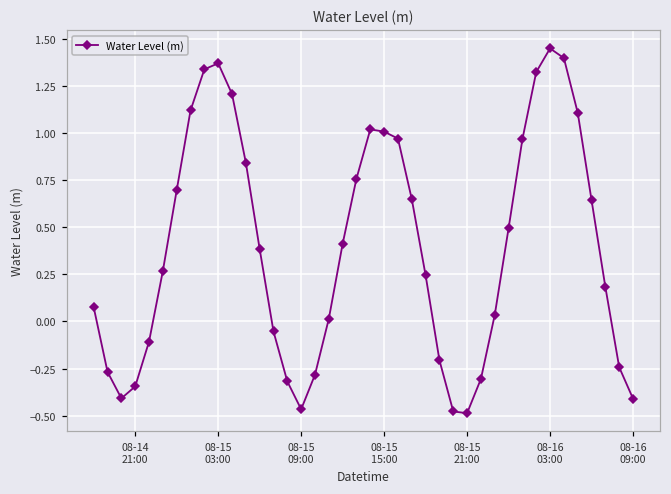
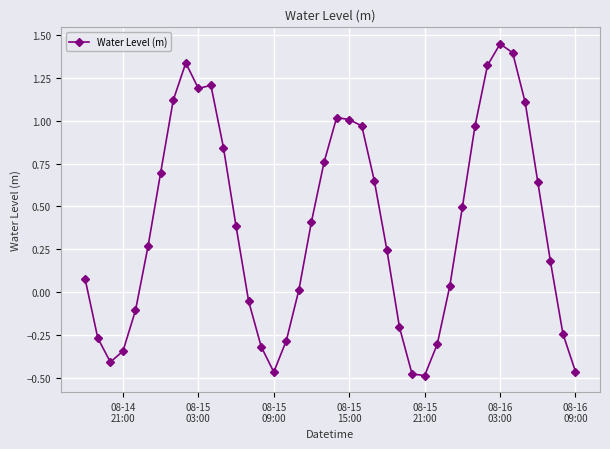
08-15 03:00: 1.37 -> 1.19
08-16 09:00: -0.41 -> -0.46
